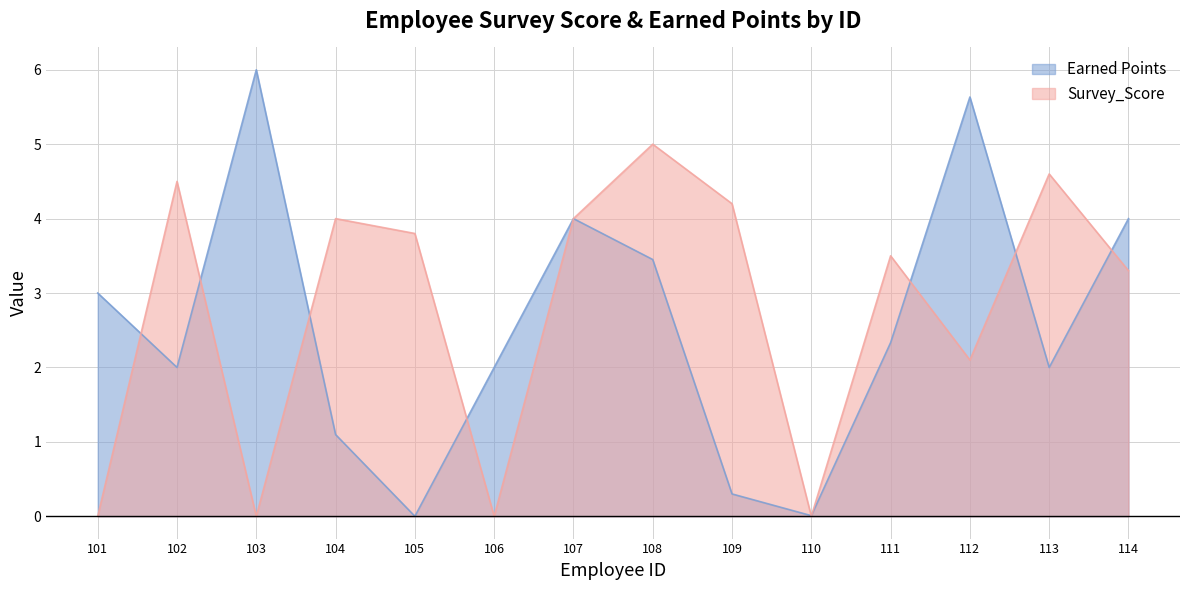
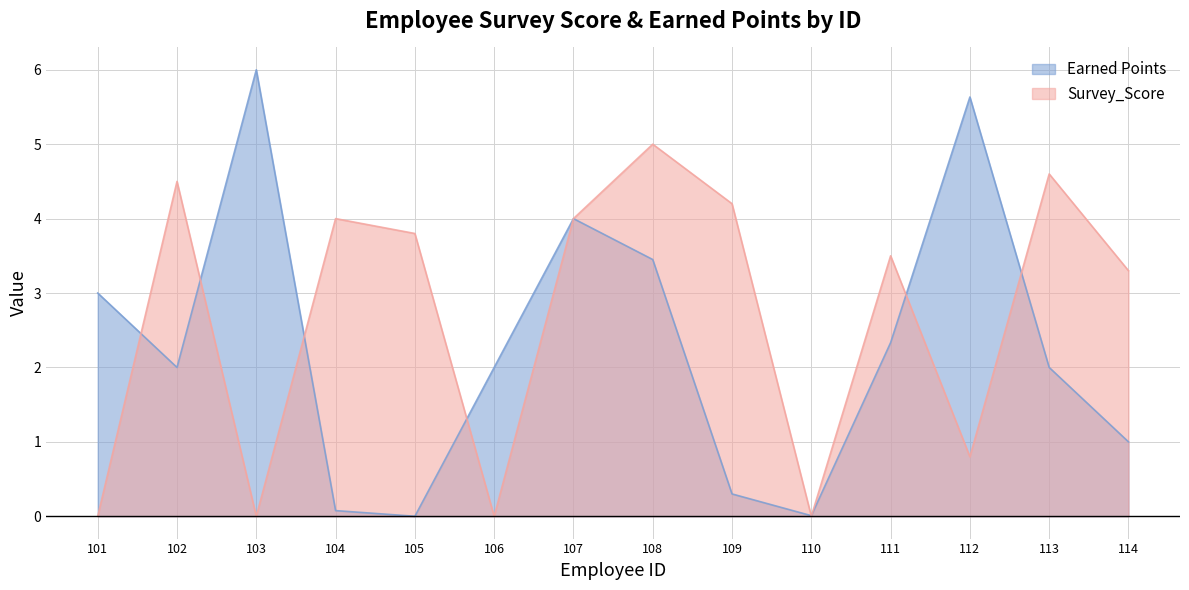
Earned Points, 104: 1.1 -> 0.1
Survey_Score, 112: 2.1 -> 0.8
Earned Points, 114: 4 -> 1
